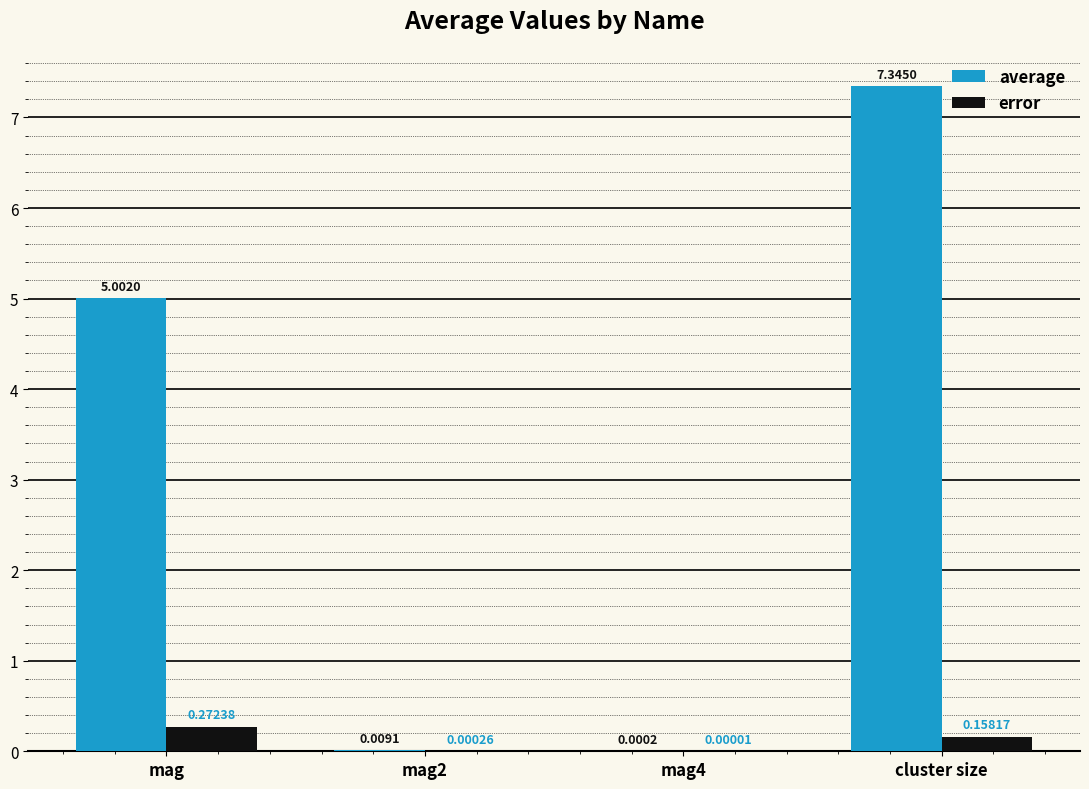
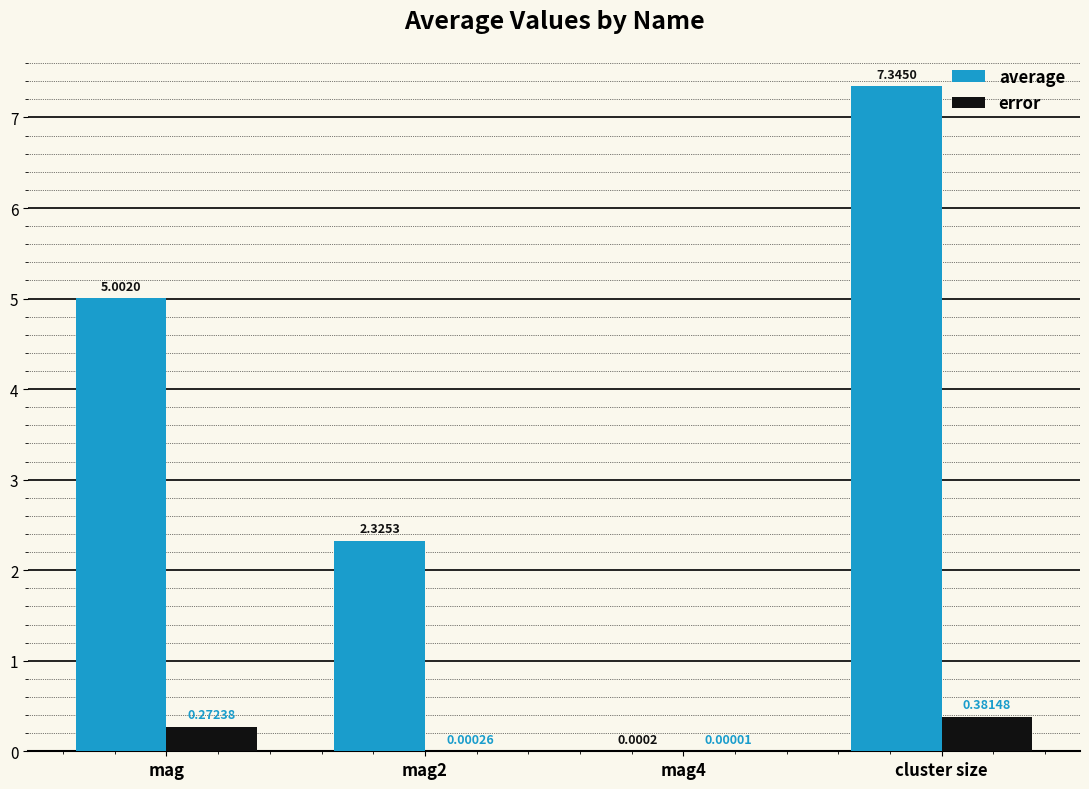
average, mag2: 0.0091 -> 2.3253
error, cluster size: 0.15817 -> 0.38148
